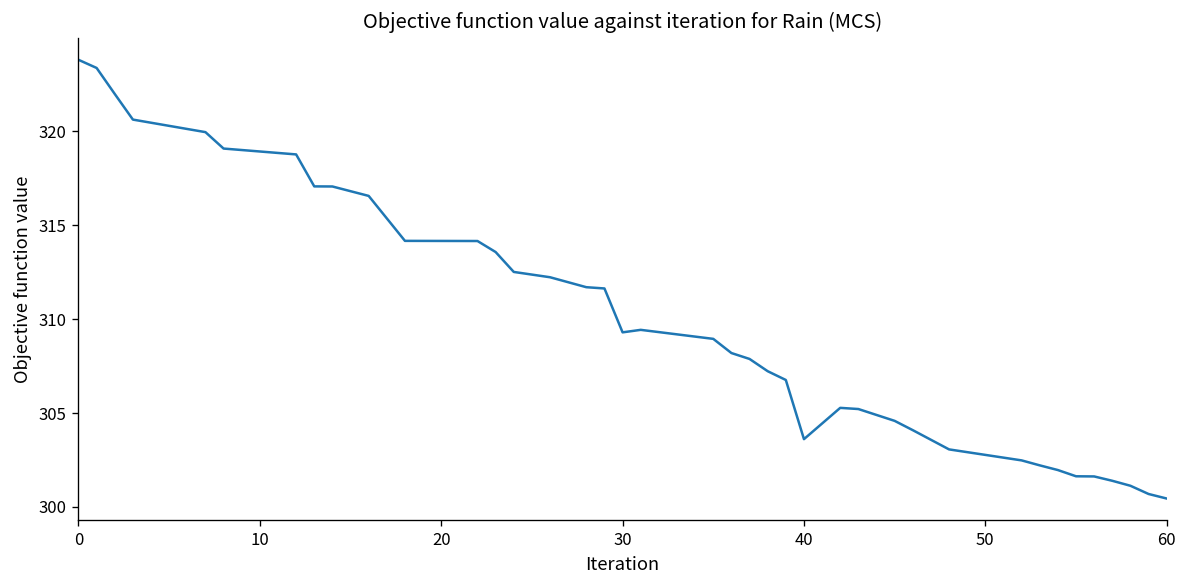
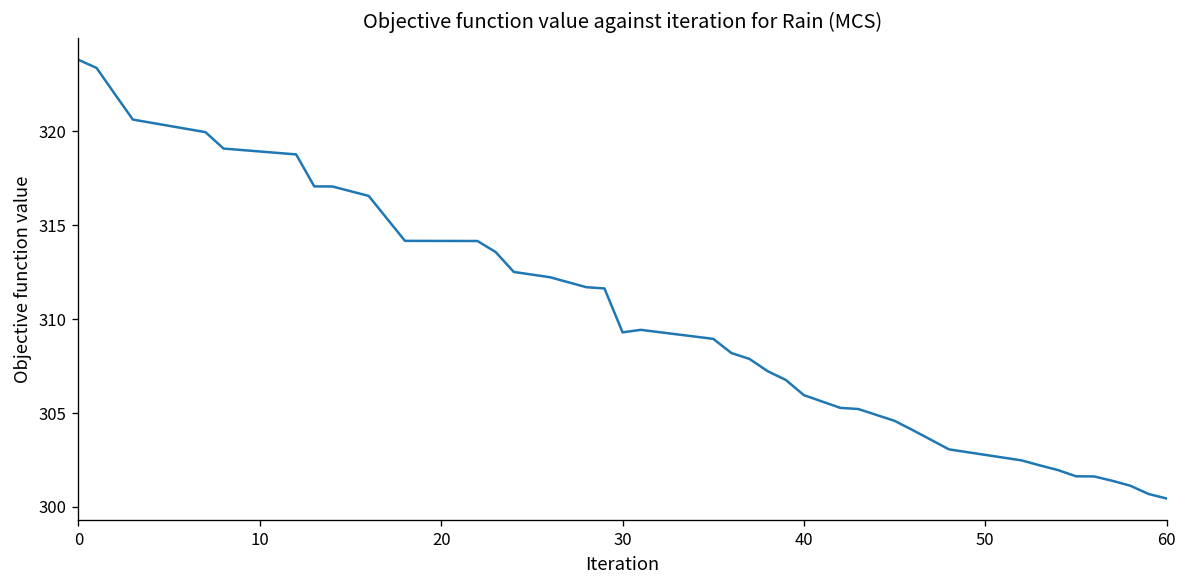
40: 303.6 -> 306.0
